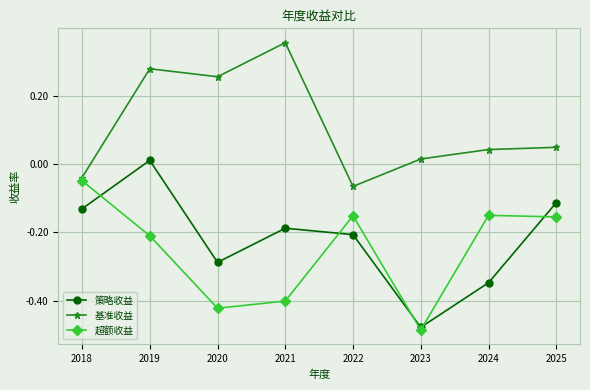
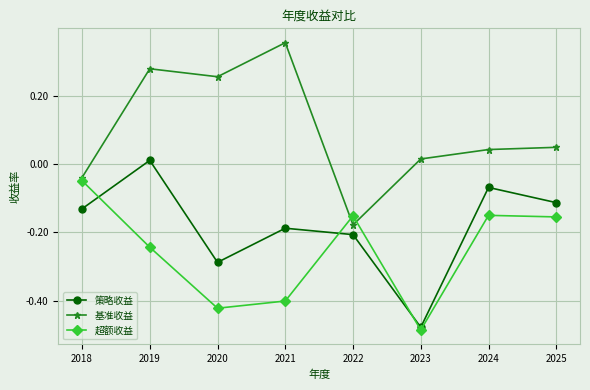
超额收益, 2019: -0.21 -> -0.24
基准收益, 2022: -0.07 -> -0.18
策略收益, 2024: -0.35 -> -0.07
